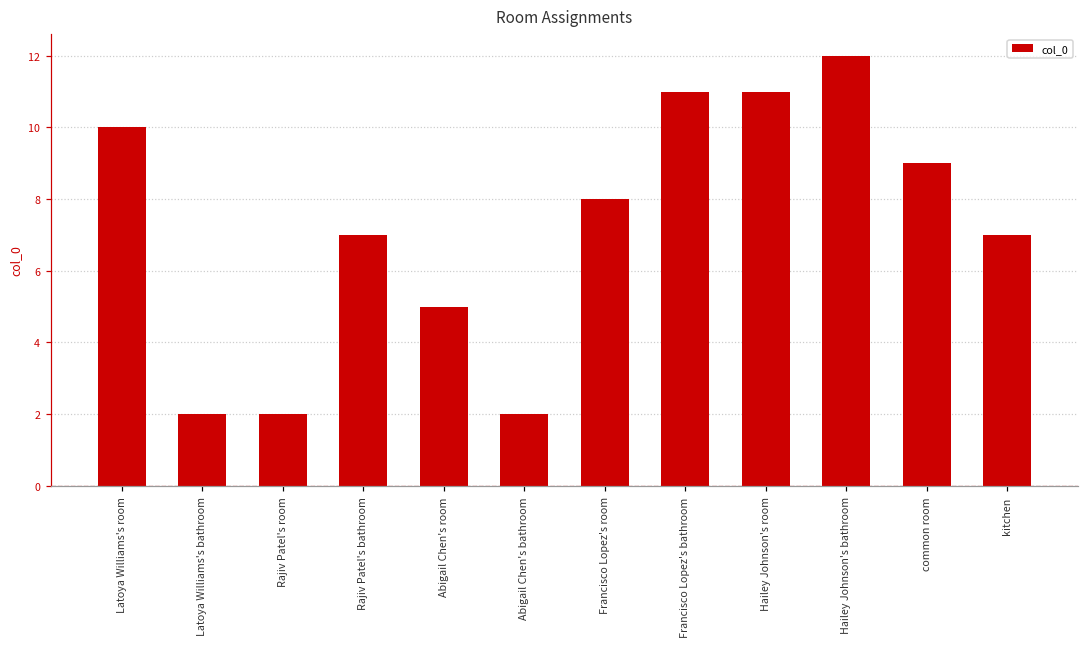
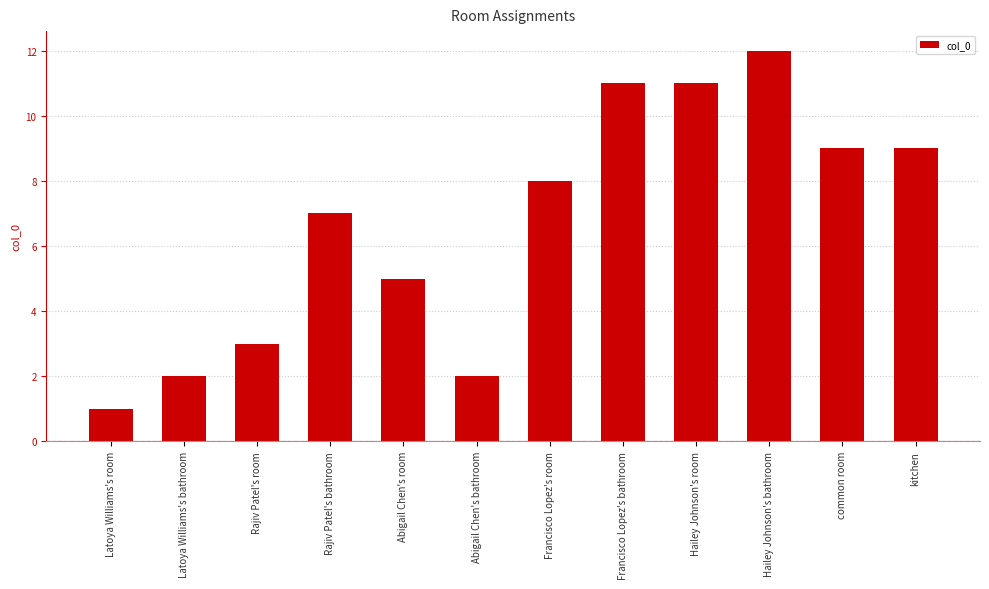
Latoya Williams's room: 10 -> 1
Rajiv Patel's room: 2 -> 3
kitchen: 7 -> 9
